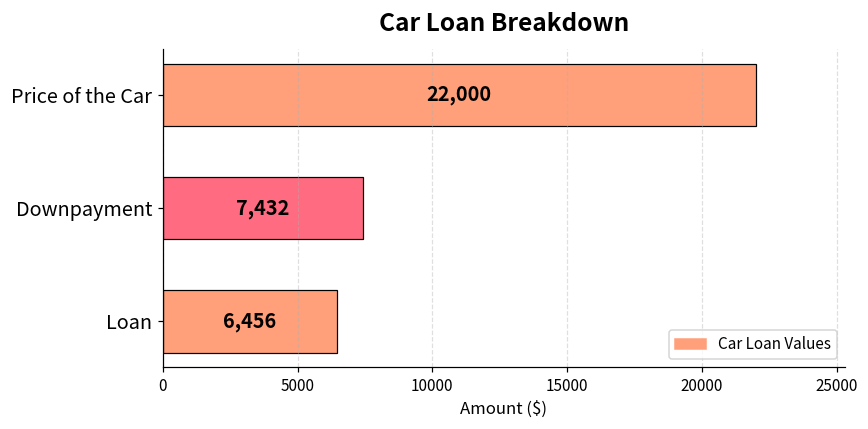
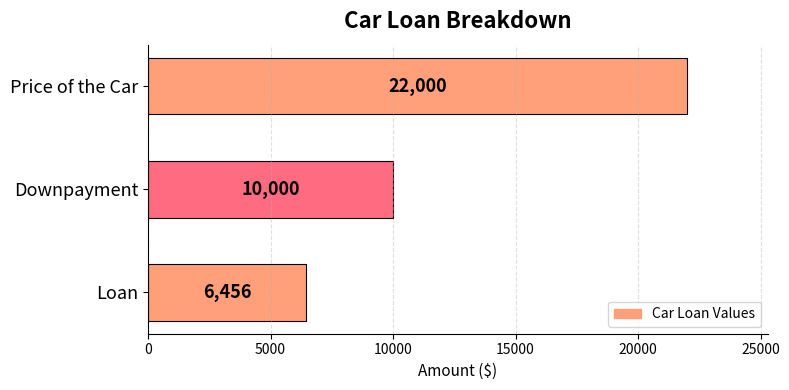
Downpayment: 7,432 -> 10,000
